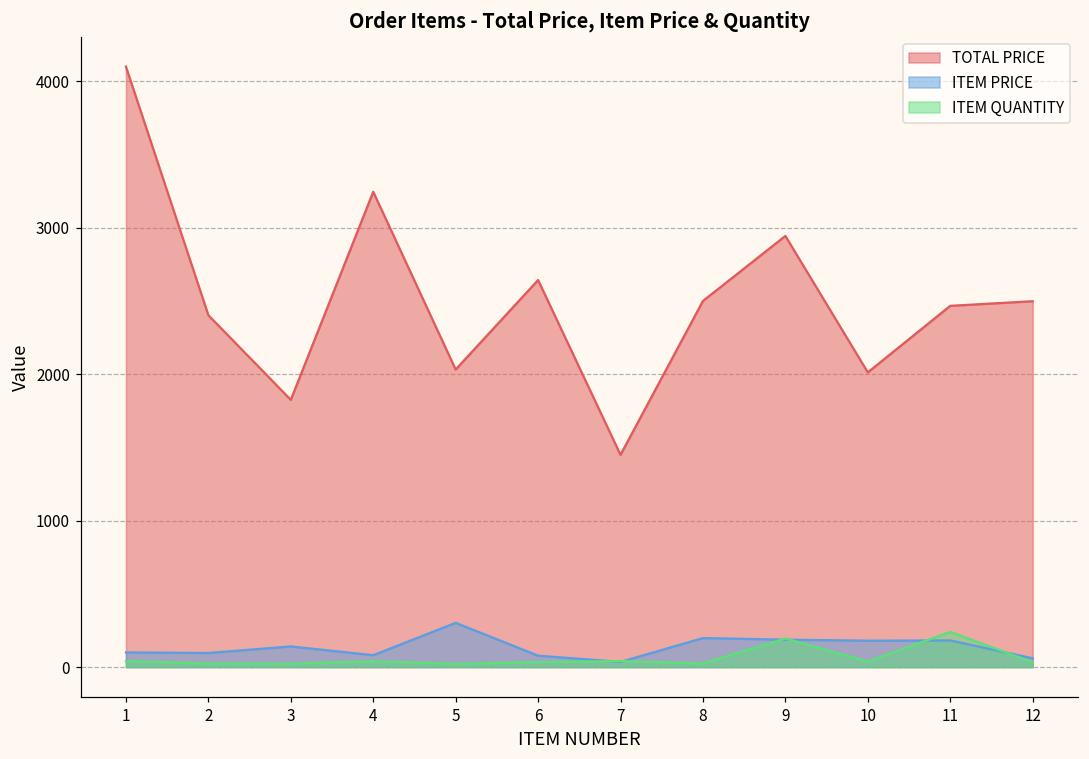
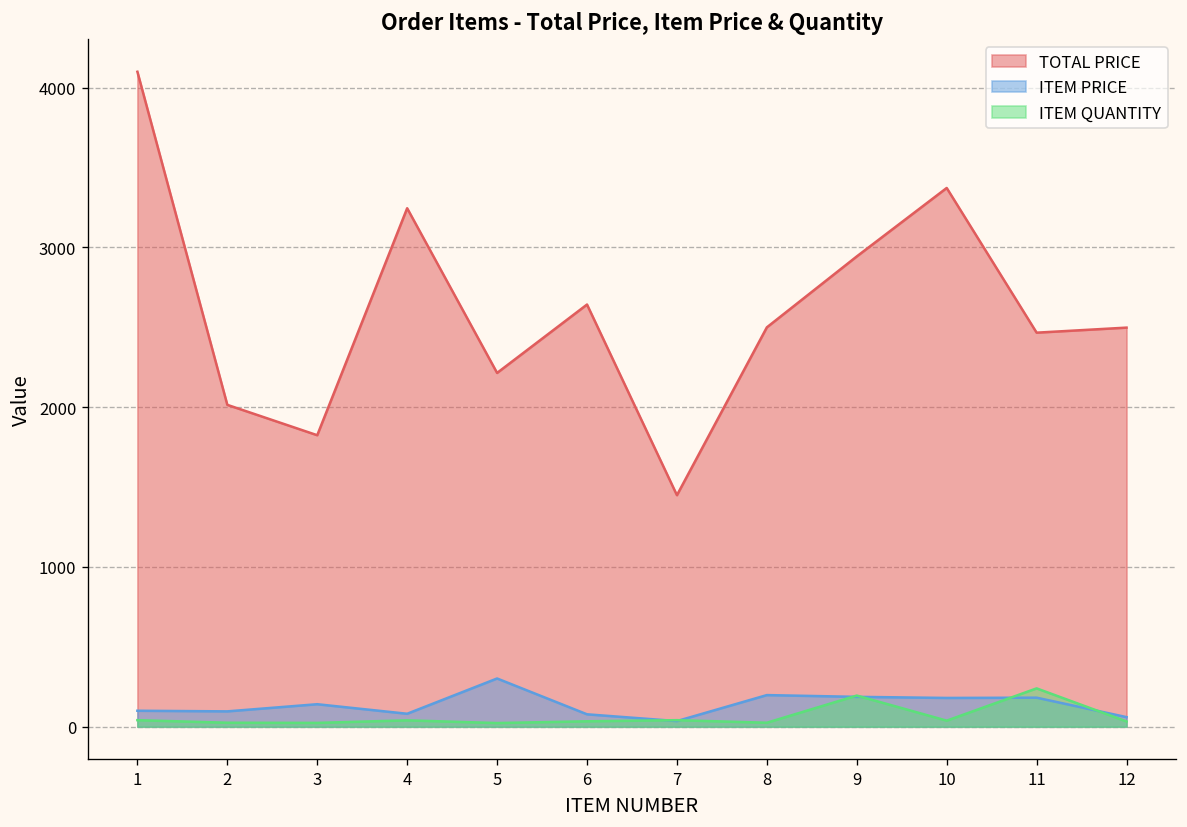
TOTAL PRICE, 2: 2400 -> 2010
TOTAL PRICE, 5: 2030 -> 2210
TOTAL PRICE, 10: 2010 -> 3370
